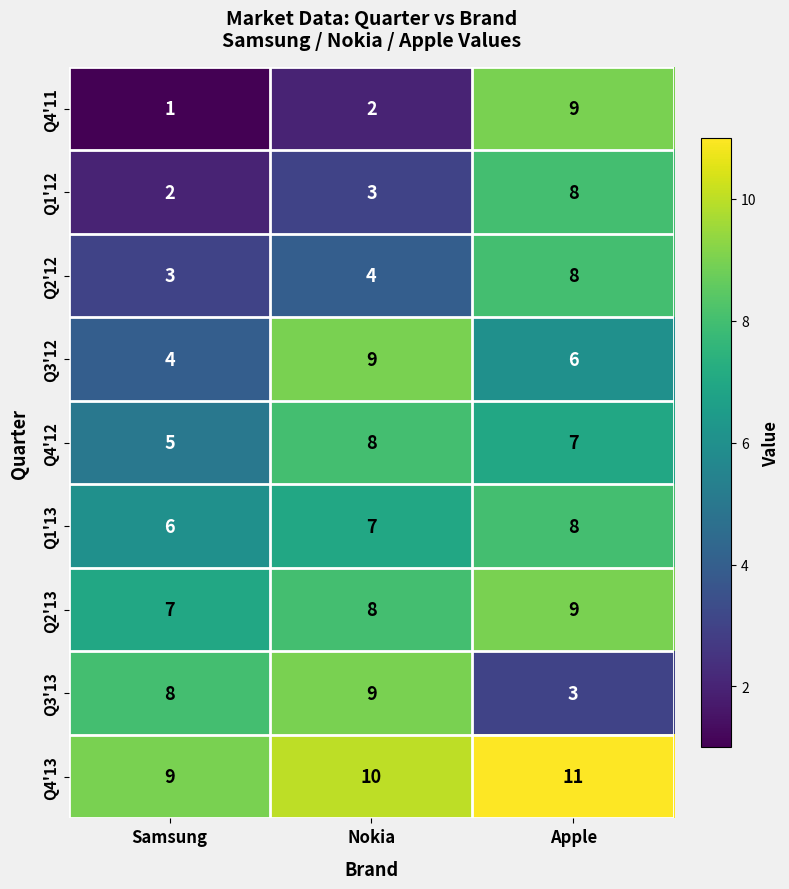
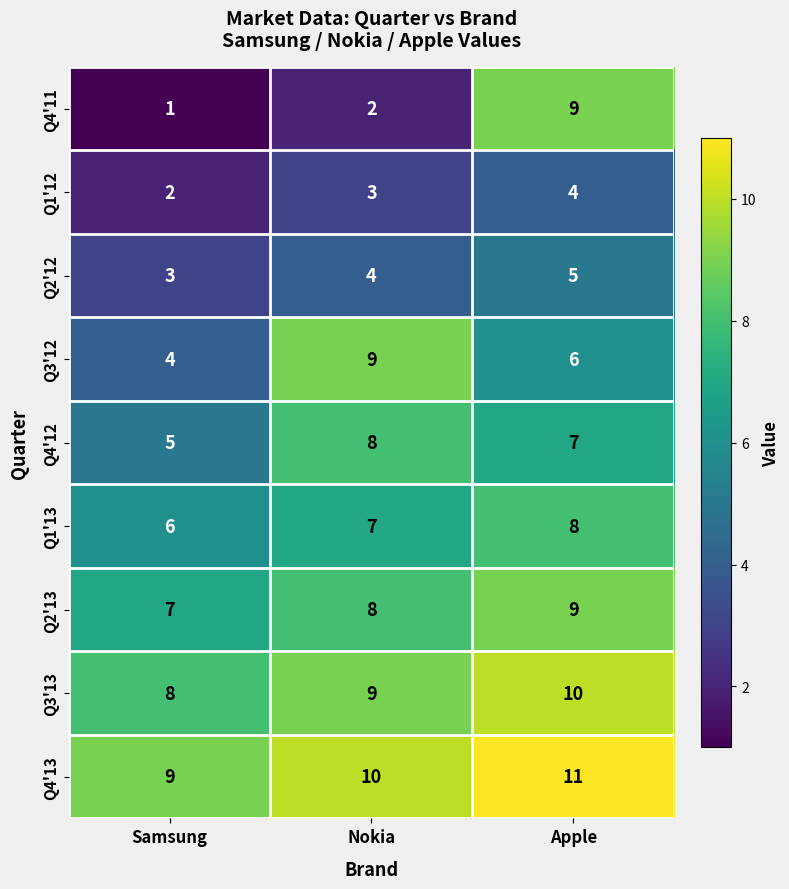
Q1'12, Apple: 8 -> 4
Q2'12, Apple: 8 -> 5
Q3'13, Apple: 3 -> 10
